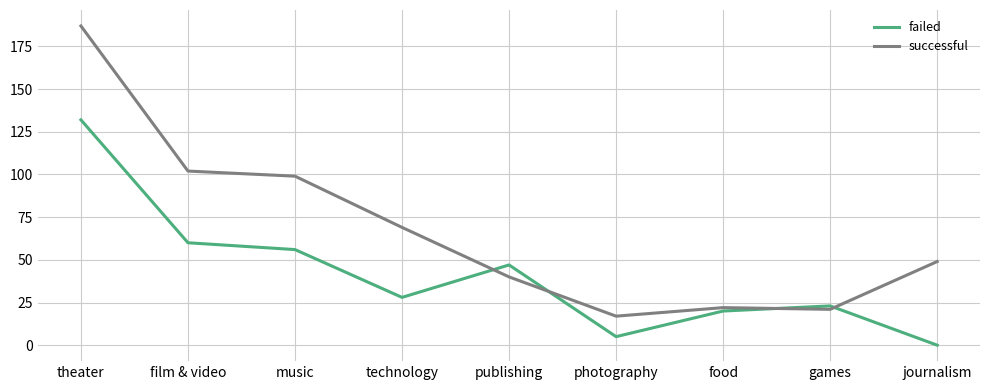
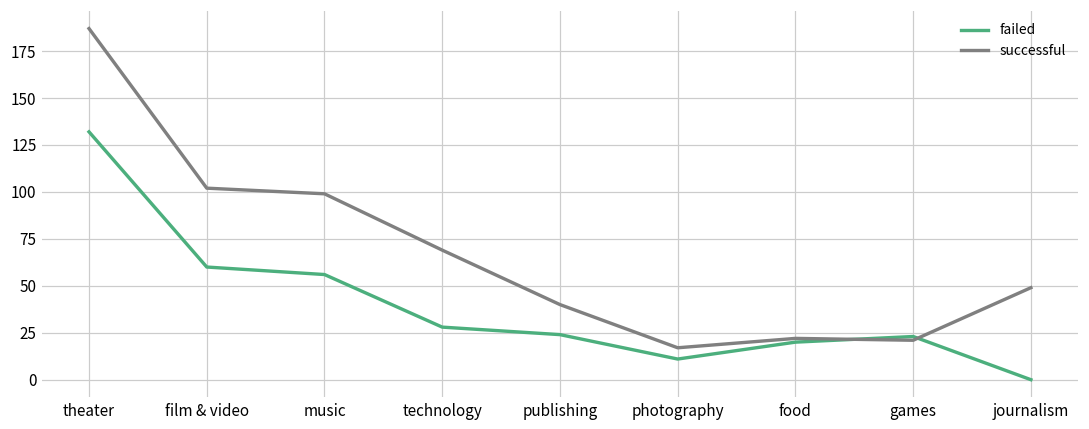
failed, publishing: 47 -> 24
failed, photography: 5 -> 11
